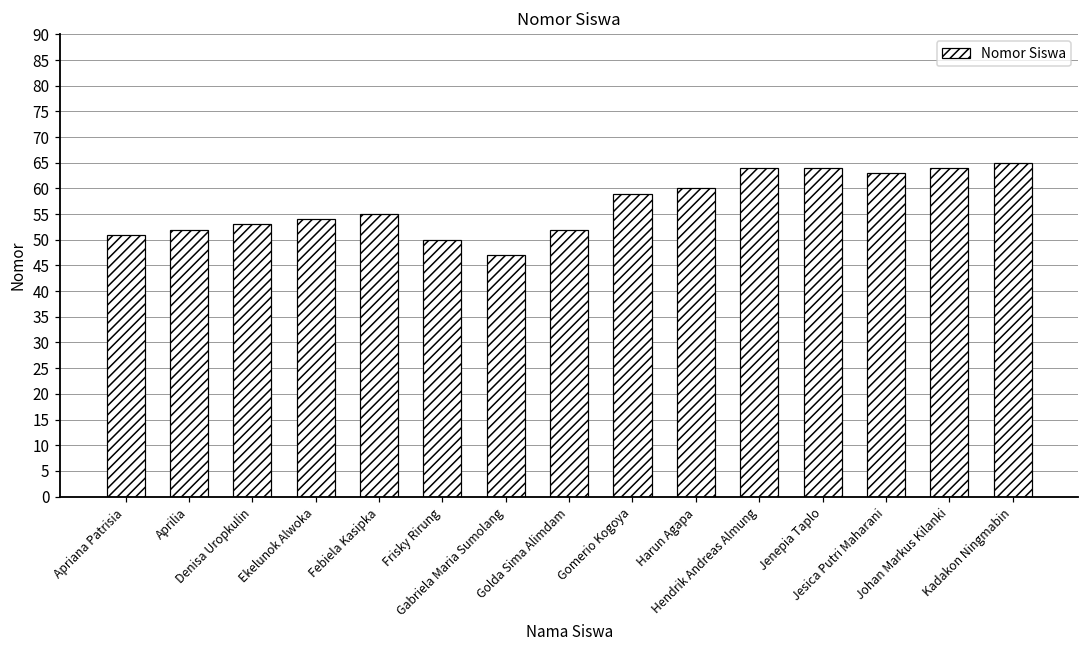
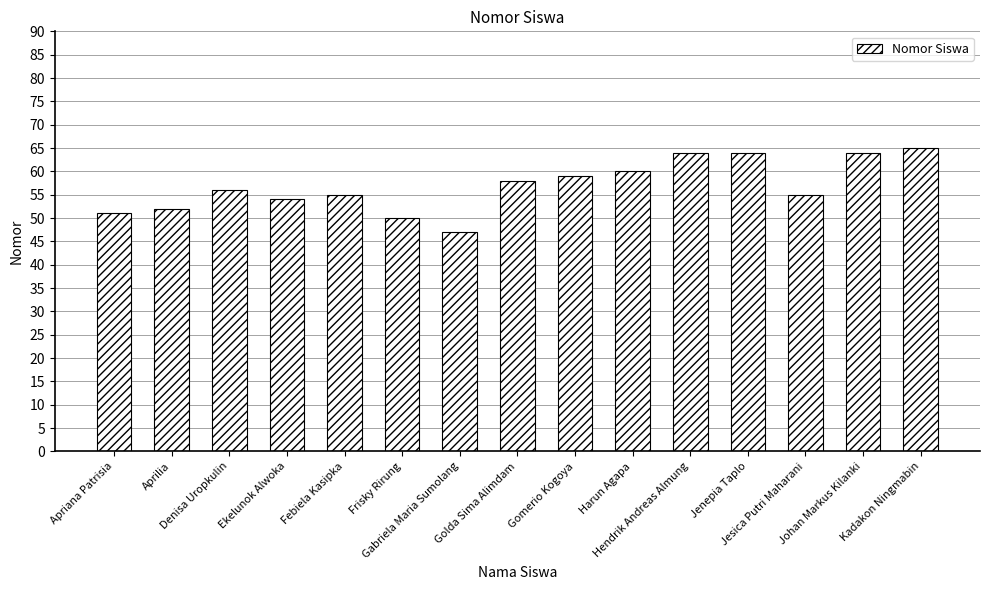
Denisa Uropkulin: 53 -> 56
Golda Sima Alimdam: 52 -> 58
Jesica Putri Maharani: 63 -> 55
